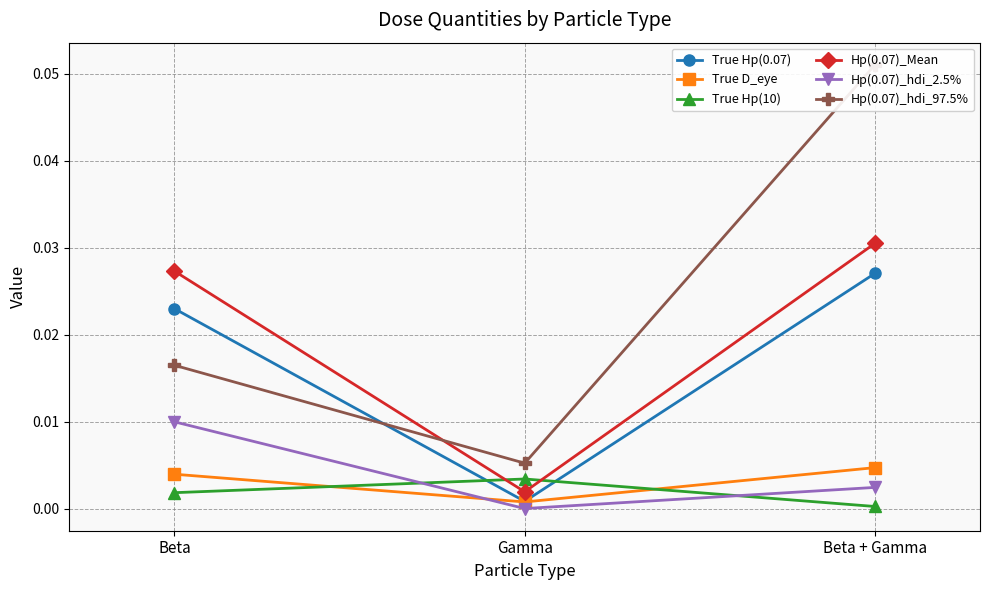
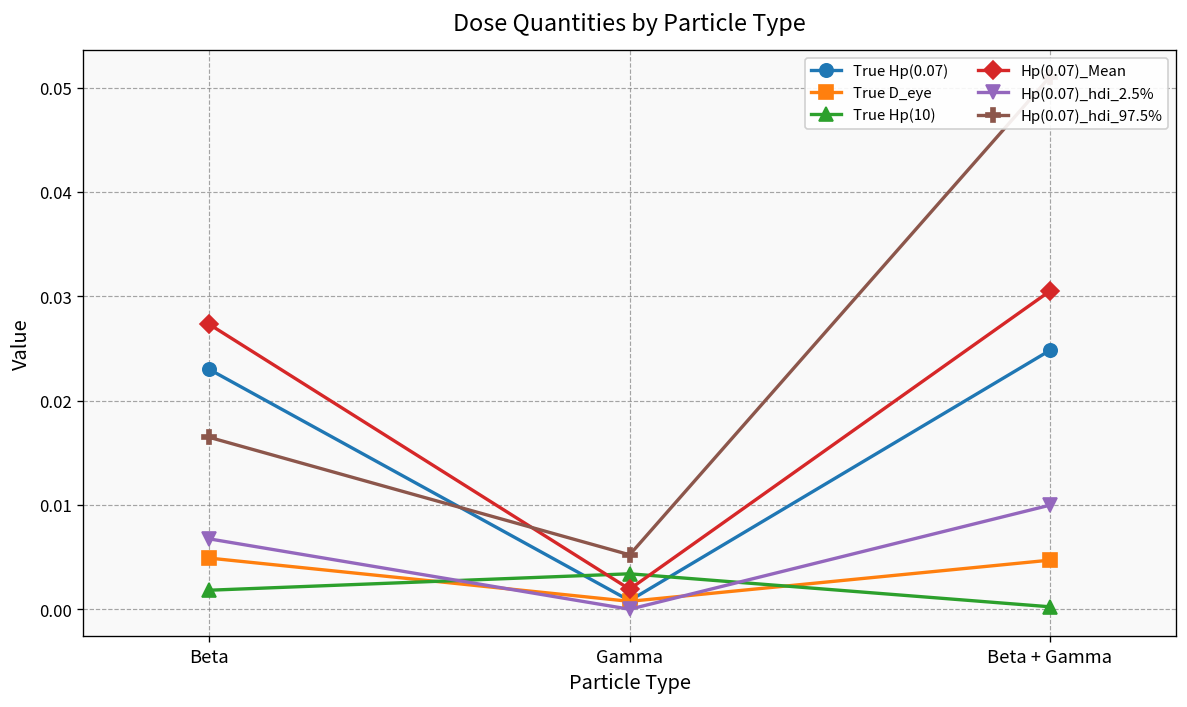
True D_eye, Beta: 0.004 -> 0.005
Hp(0.07)_hdi_2.5%, Beta: 0.010 -> 0.007
True Hp(0.07), Beta + Gamma: 0.027 -> 0.025
Hp(0.07)_hdi_2.5%, Beta + Gamma: 0.002 -> 0.010
